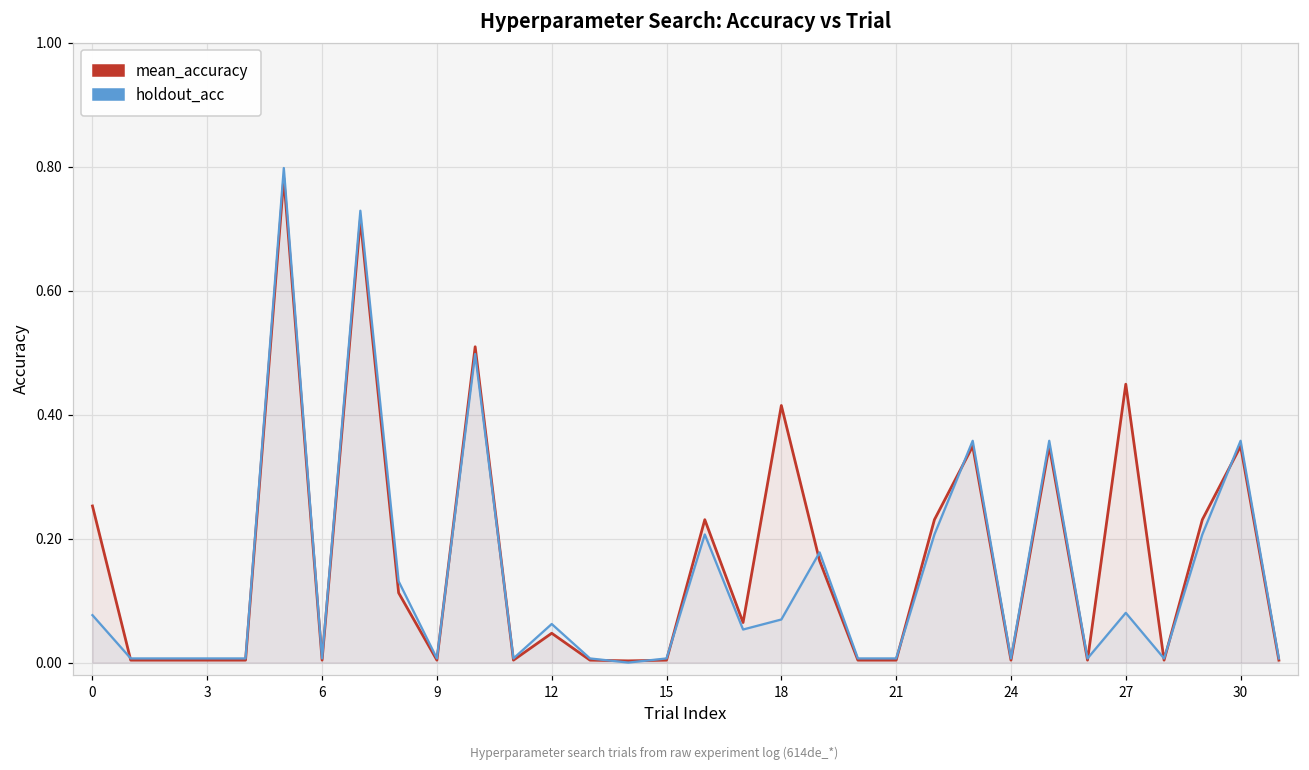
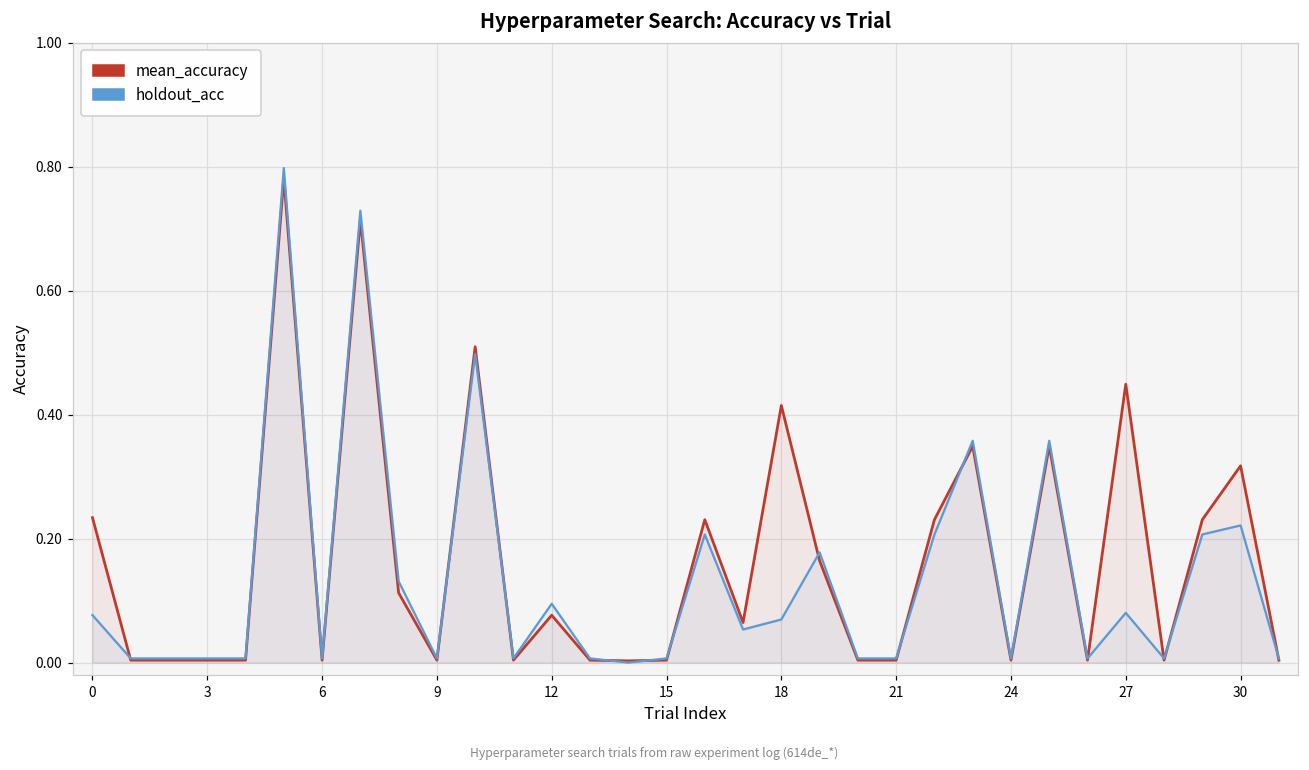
mean_accuracy, 0: 0.25 -> 0.23
mean_accuracy, 12: 0.05 -> 0.08
holdout_acc, 12: 0.06 -> 0.09
mean_accuracy, 30: 0.35 -> 0.32
holdout_acc, 30: 0.36 -> 0.22
